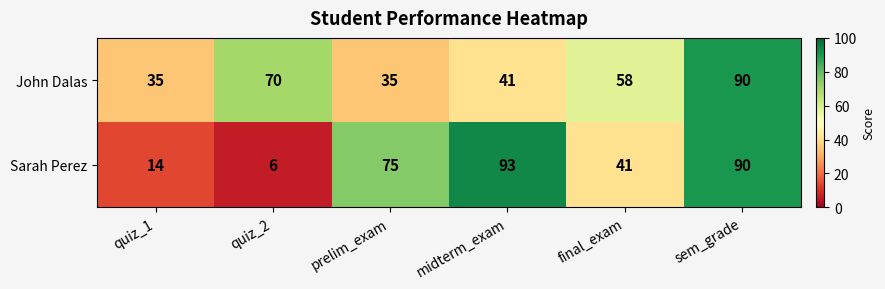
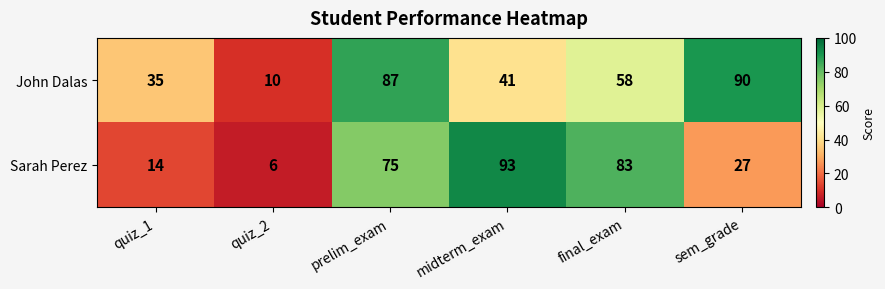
John Dalas, quiz_2: 70 -> 10
John Dalas, prelim_exam: 35 -> 87
Sarah Perez, final_exam: 41 -> 83
Sarah Perez, sem_grade: 90 -> 27
